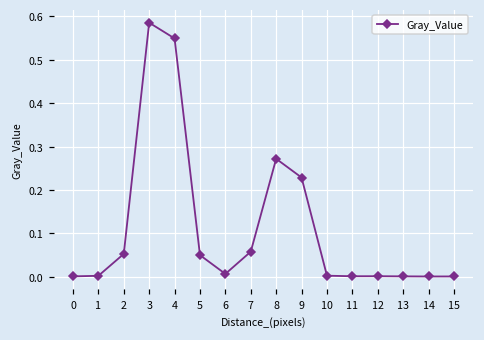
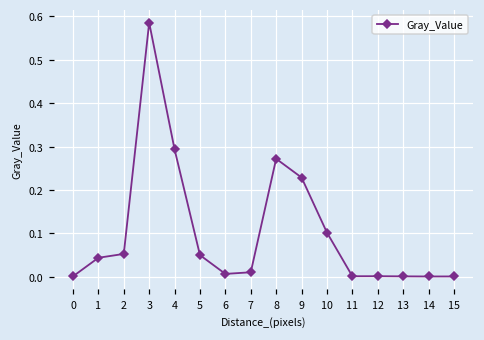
1: 0.00 -> 0.04
4: 0.55 -> 0.29
7: 0.06 -> 0.01
10: 0.00 -> 0.10
